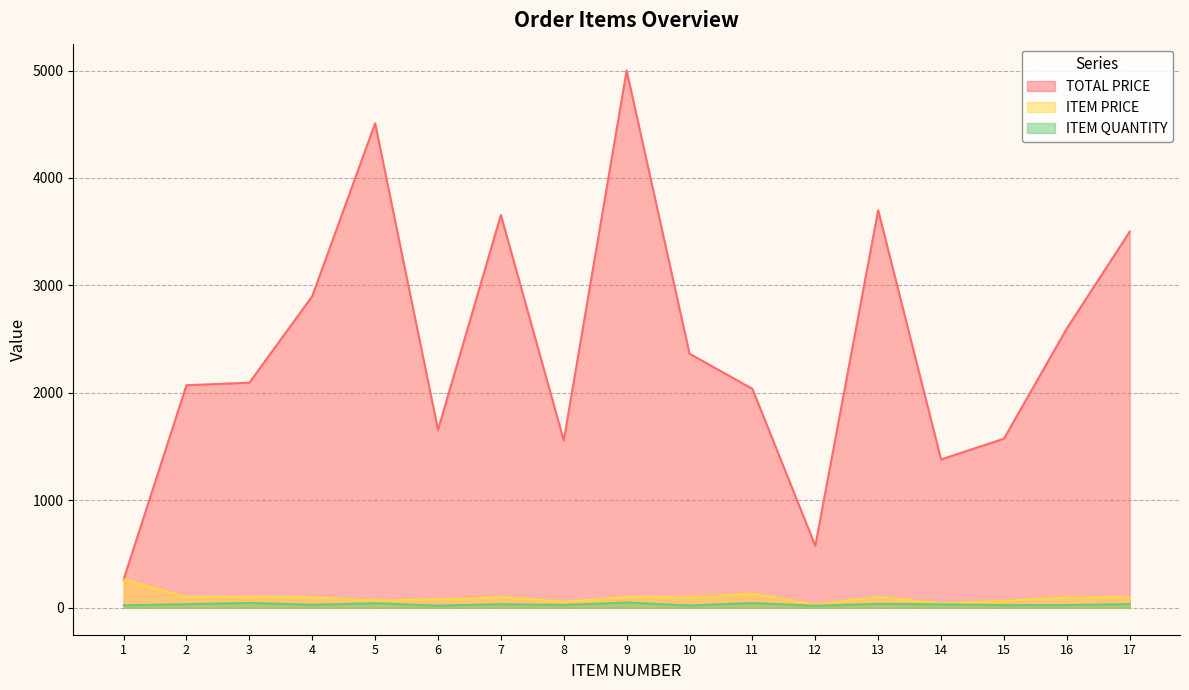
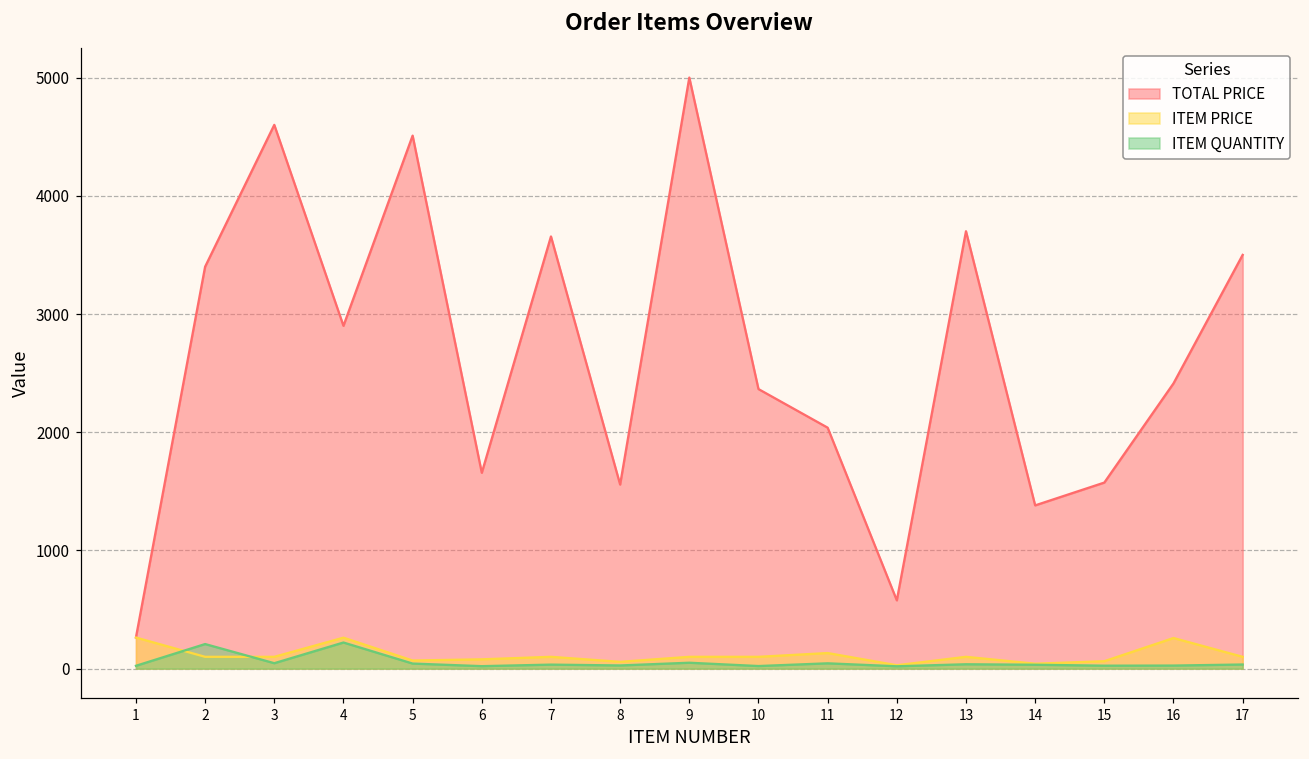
TOTAL PRICE, 2: 2070 -> 3400
ITEM QUANTITY, 2: 30 -> 210
TOTAL PRICE, 3: 2100 -> 4600
ITEM PRICE, 4: 100 -> 260
ITEM QUANTITY, 4: 30 -> 220
TOTAL PRICE, 16: 2600 -> 2410
ITEM PRICE, 16: 100 -> 260
